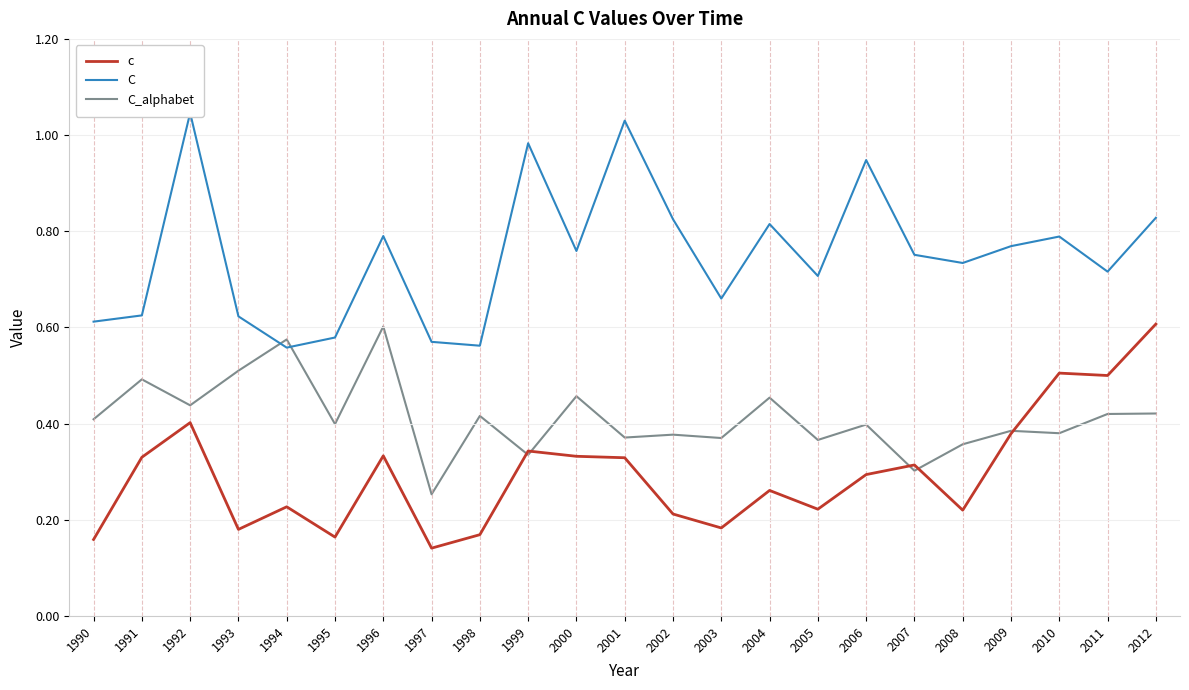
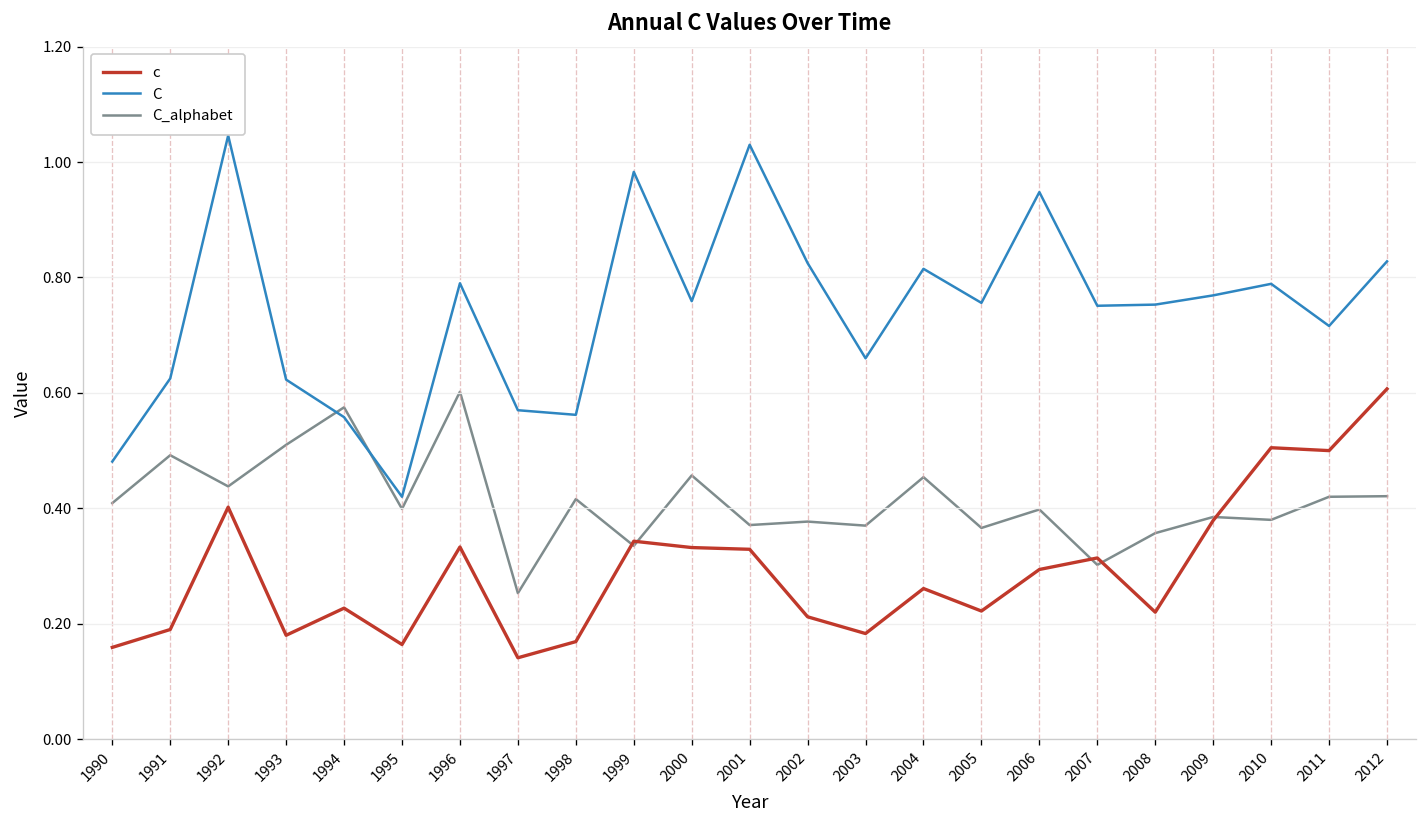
C, 1990: 0.61 -> 0.48
c, 1991: 0.33 -> 0.19
C, 1995: 0.58 -> 0.42
C, 2005: 0.71 -> 0.76
C, 2008: 0.73 -> 0.75
